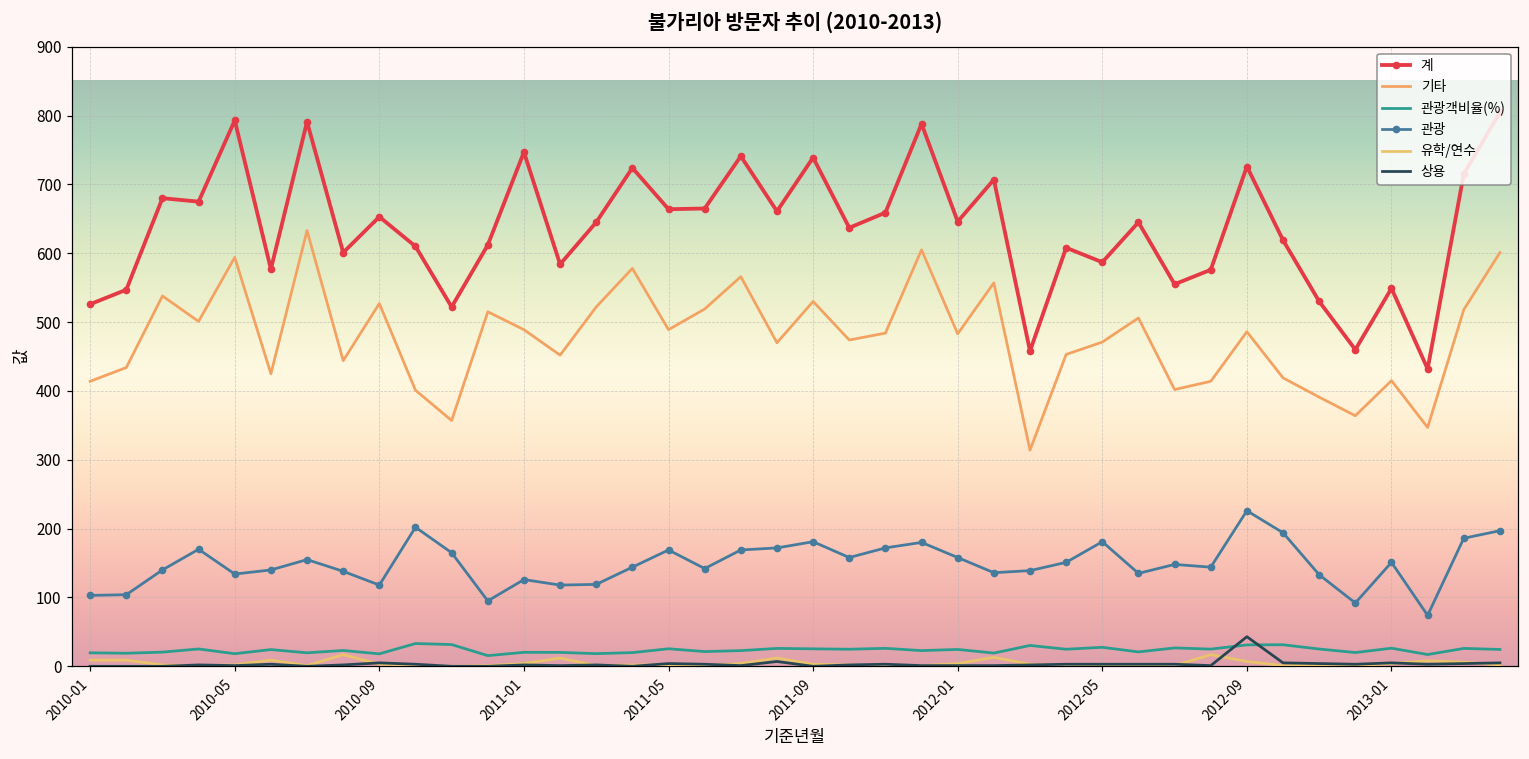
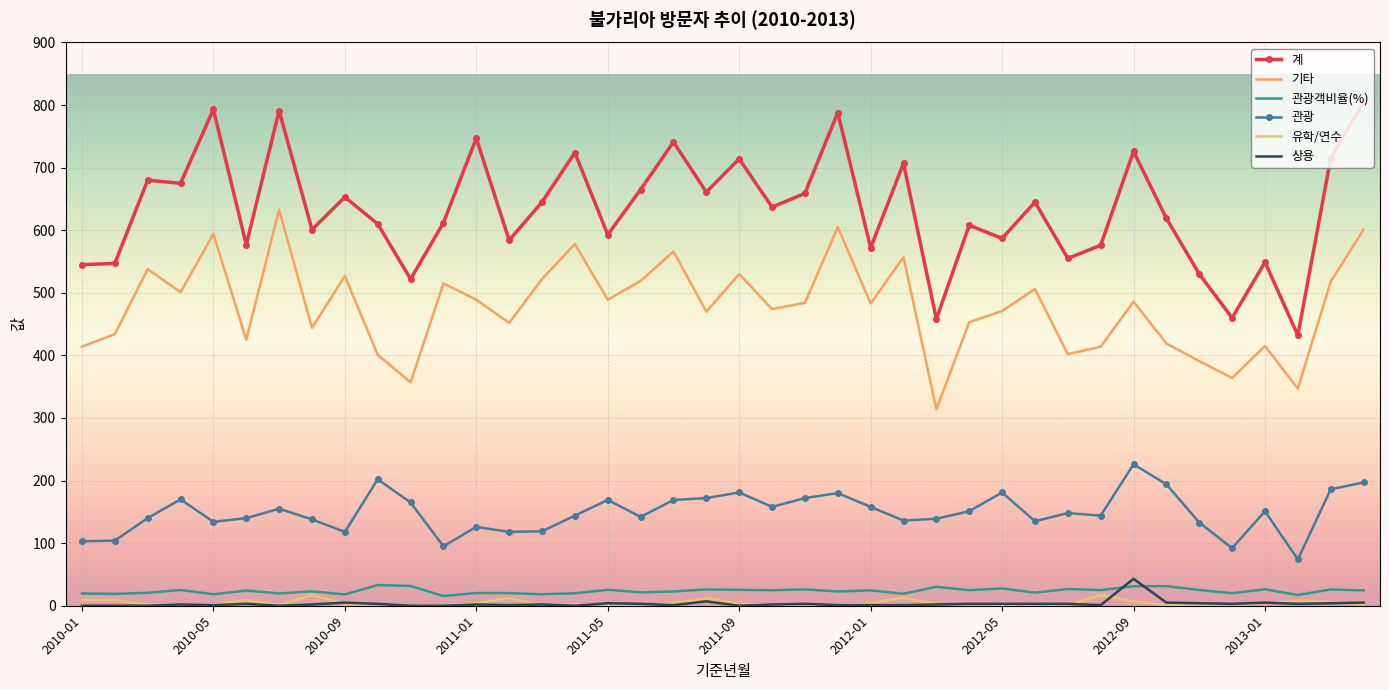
계, 2010-01: 530 -> 550
계, 2011-05: 660 -> 590
계, 2011-09: 740 -> 710
계, 2012-01: 650 -> 570
